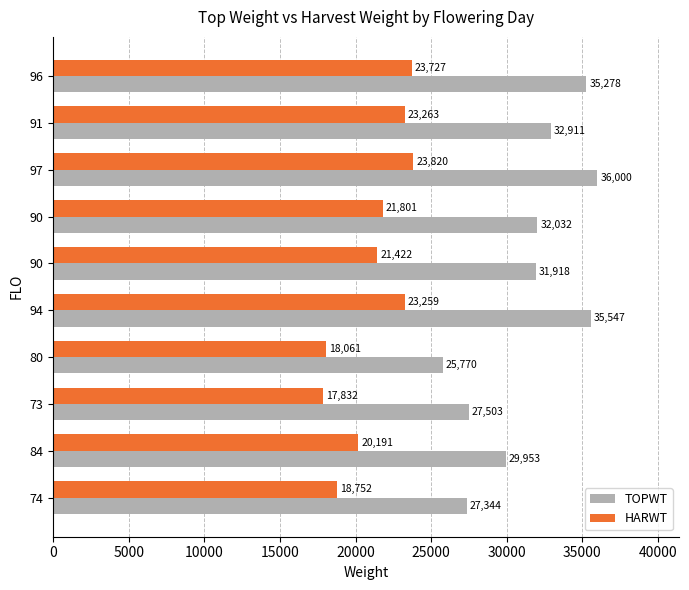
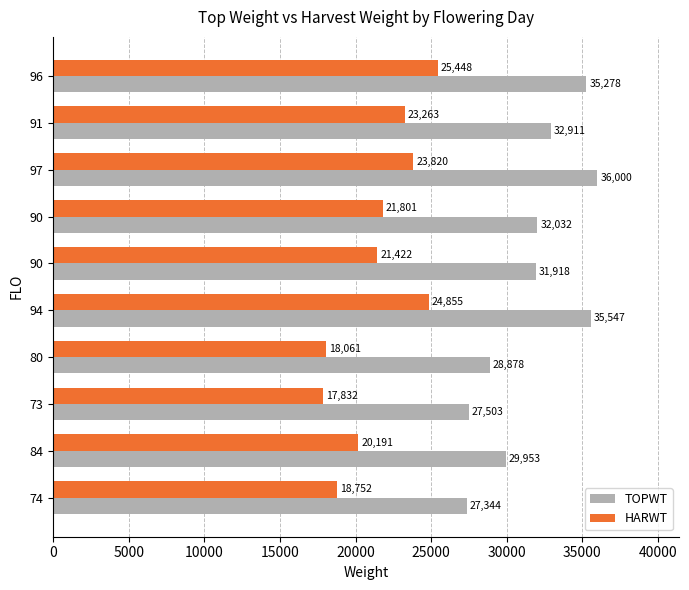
HARWT, 96: 23,727 -> 25,448
HARWT, 94: 23,259 -> 24,855
TOPWT, 80: 25,770 -> 28,878
